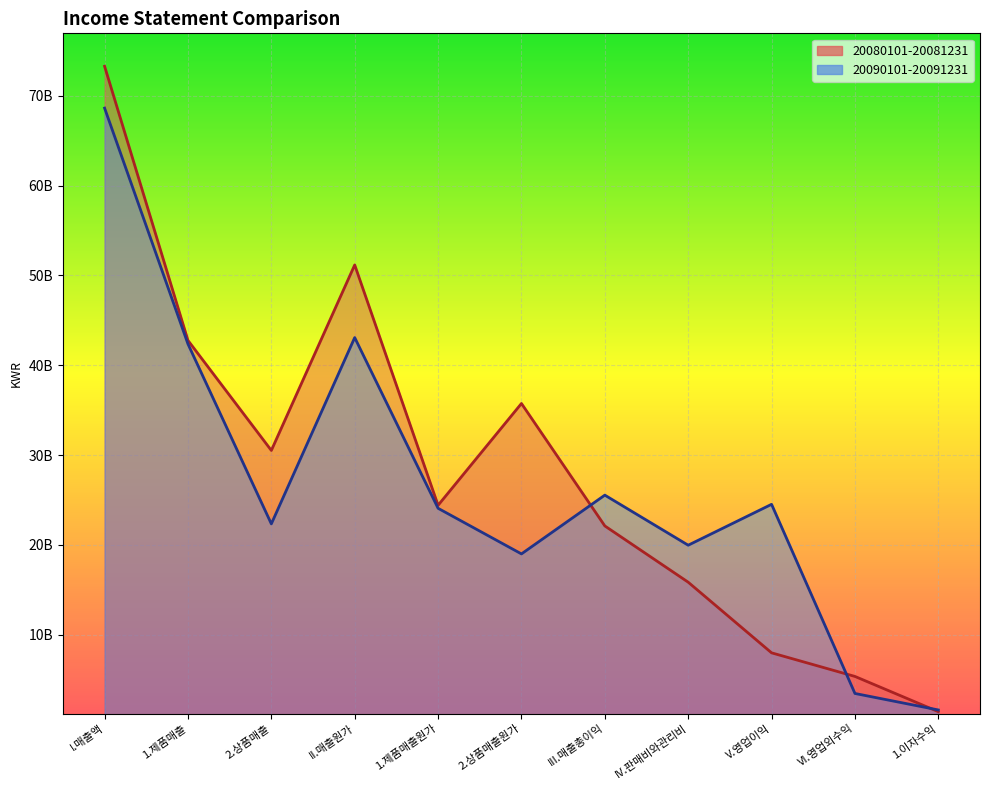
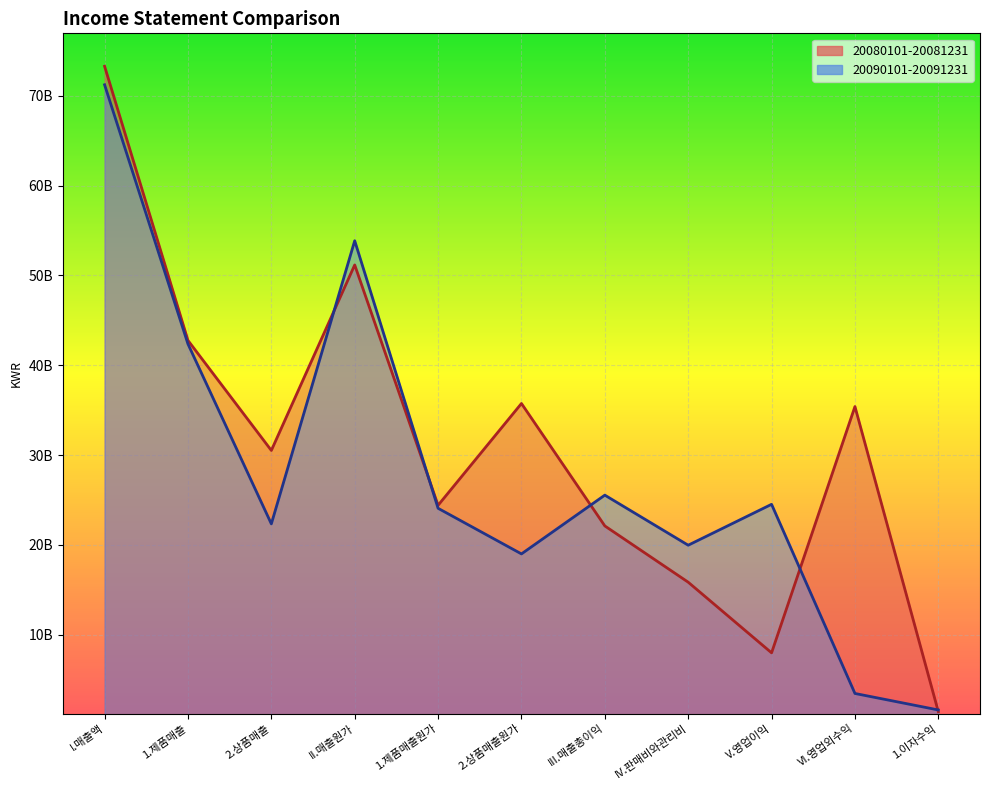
20090101-20091231, I.매출액: 69000000000 -> 71000000000
20090101-20091231, II.매출원가: 43000000000 -> 54000000000
20080101-20081231, VI.영업외수익: 5000000000 -> 35000000000
